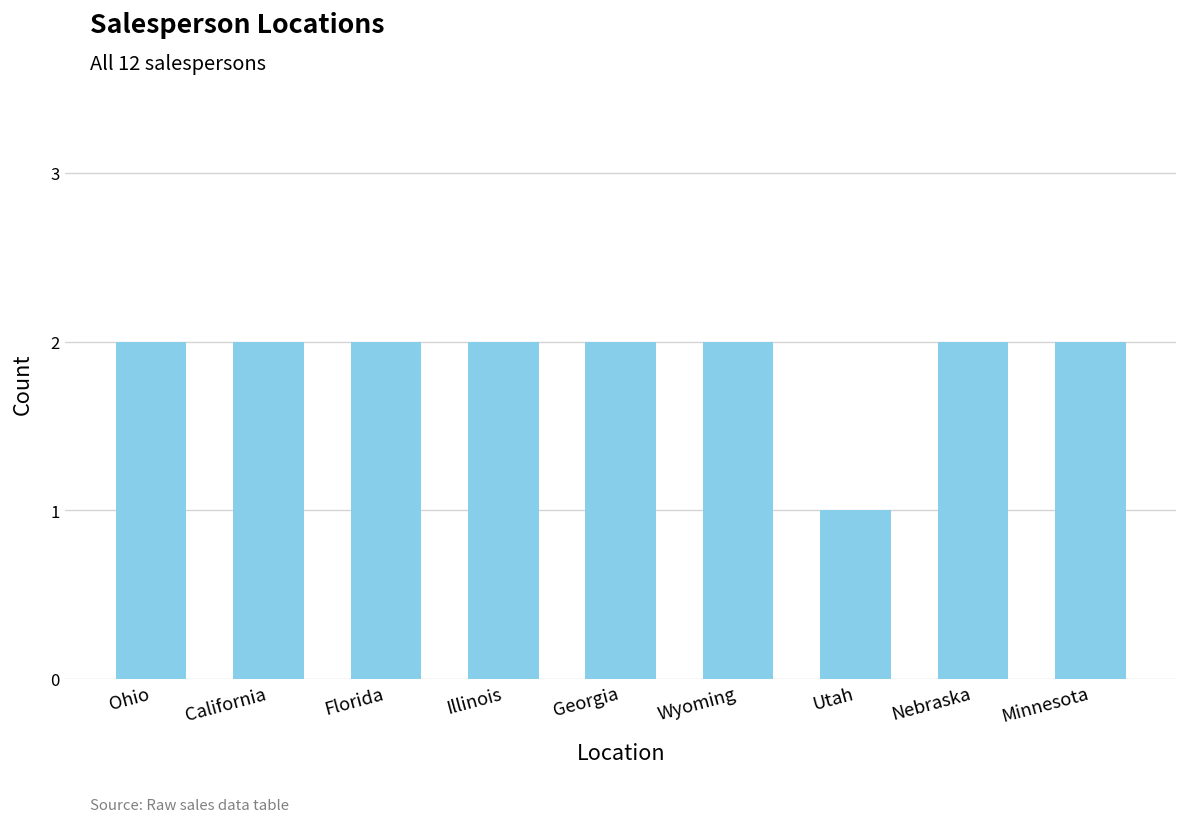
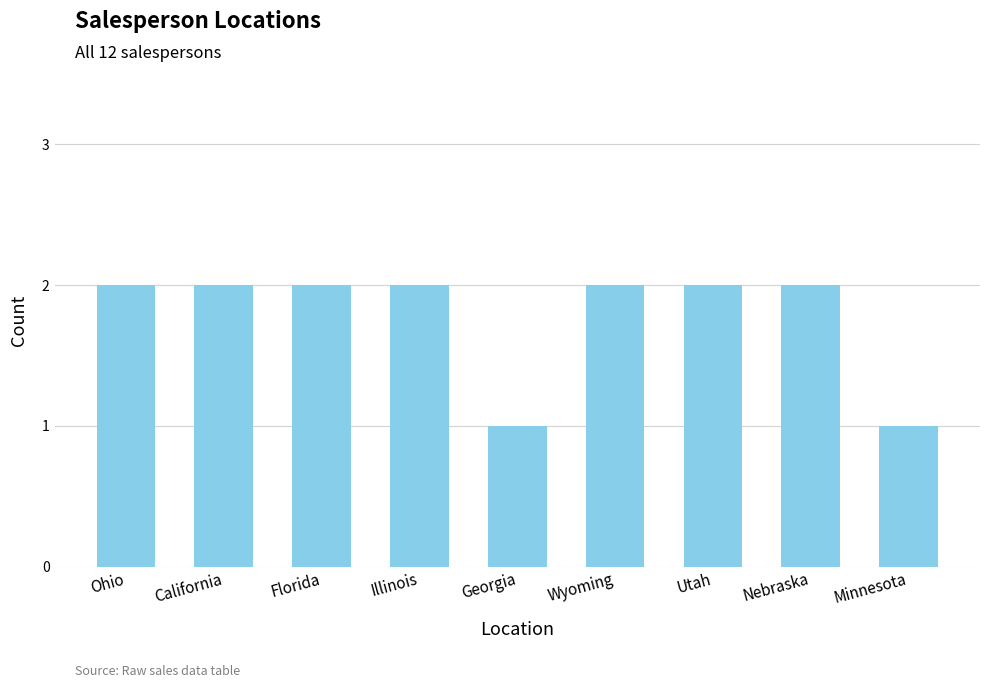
Georgia: 2 -> 1
Utah: 1 -> 2
Minnesota: 2 -> 1
